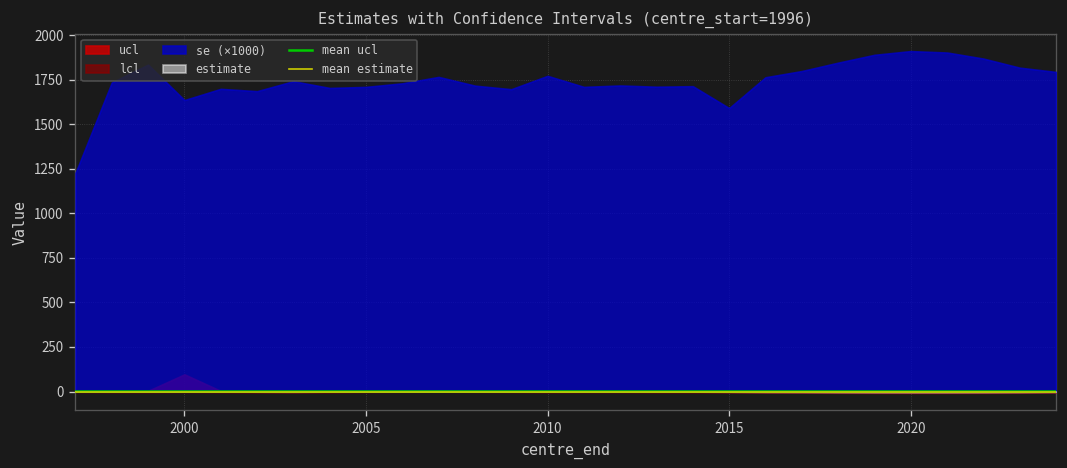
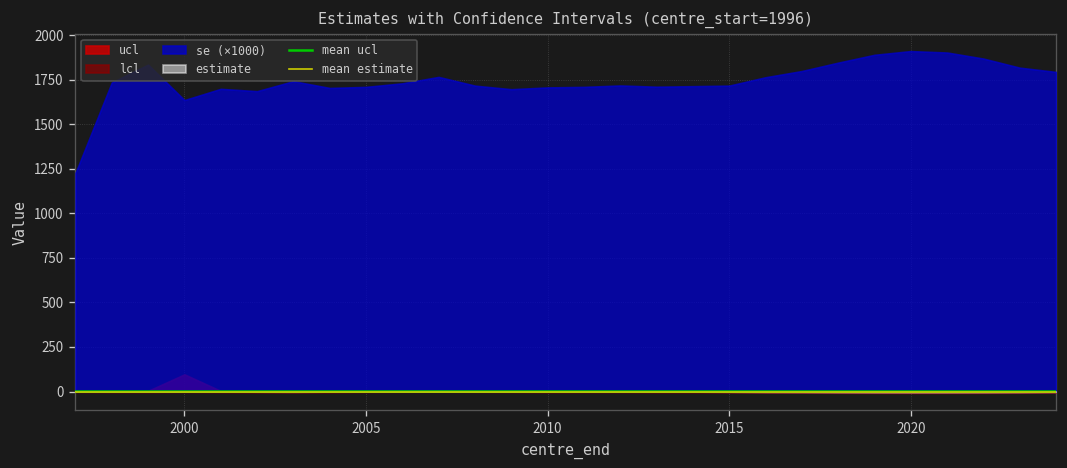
se (×1000), 2010: 1770 -> 1710
se (×1000), 2015: 1590 -> 1720
